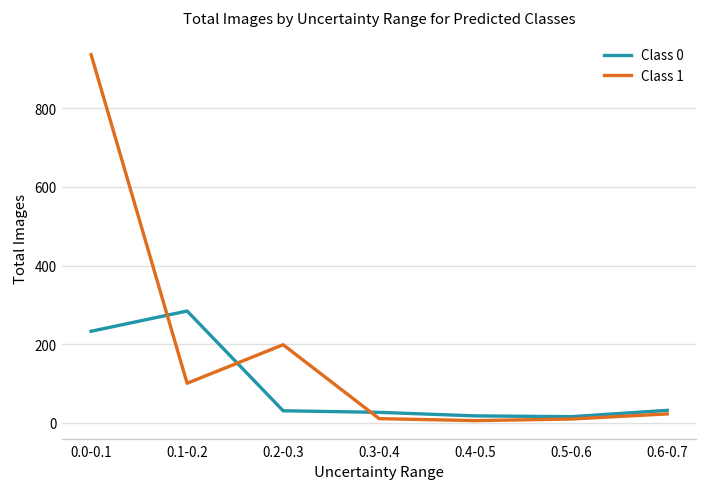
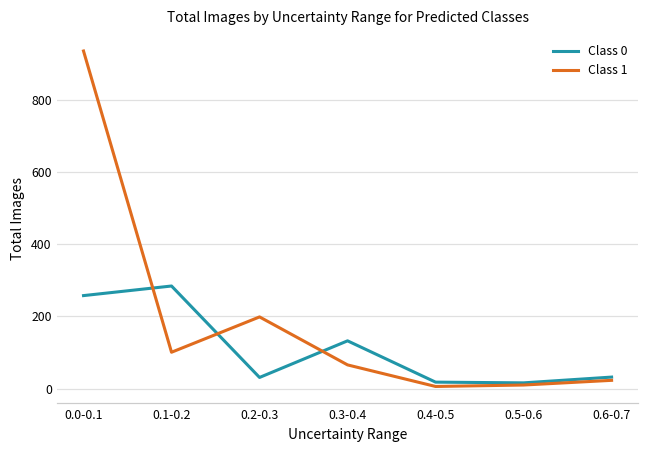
Class 0, 0.0-0.1: 230 -> 260
Class 0, 0.3-0.4: 30 -> 130
Class 1, 0.3-0.4: 10 -> 70
